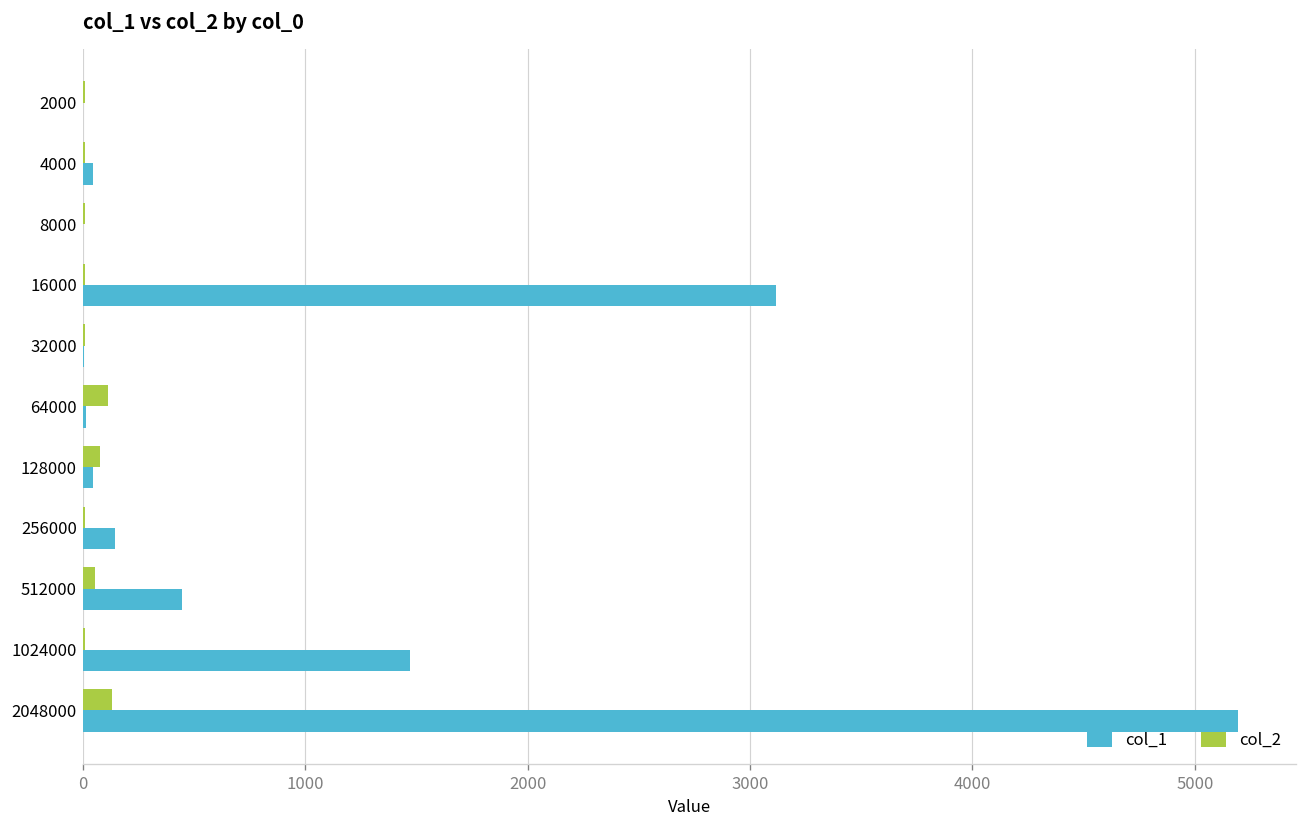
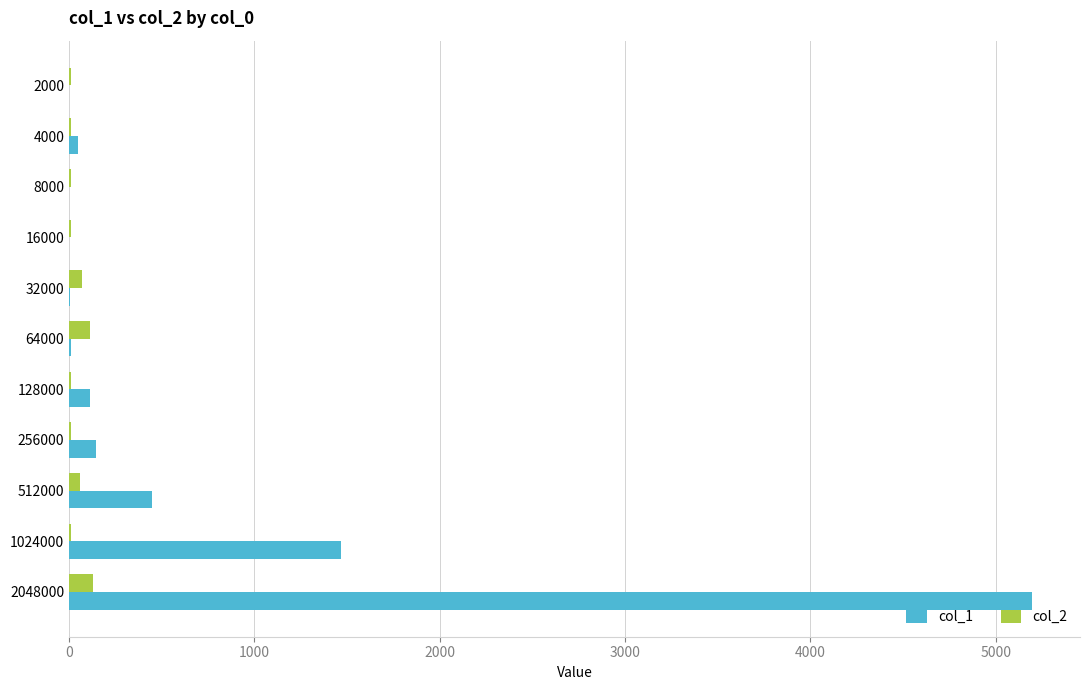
col_1, 16000: 3120 -> 0
col_2, 32000: 10 -> 70
col_2, 128000: 80 -> 10
col_1, 128000: 50 -> 110
